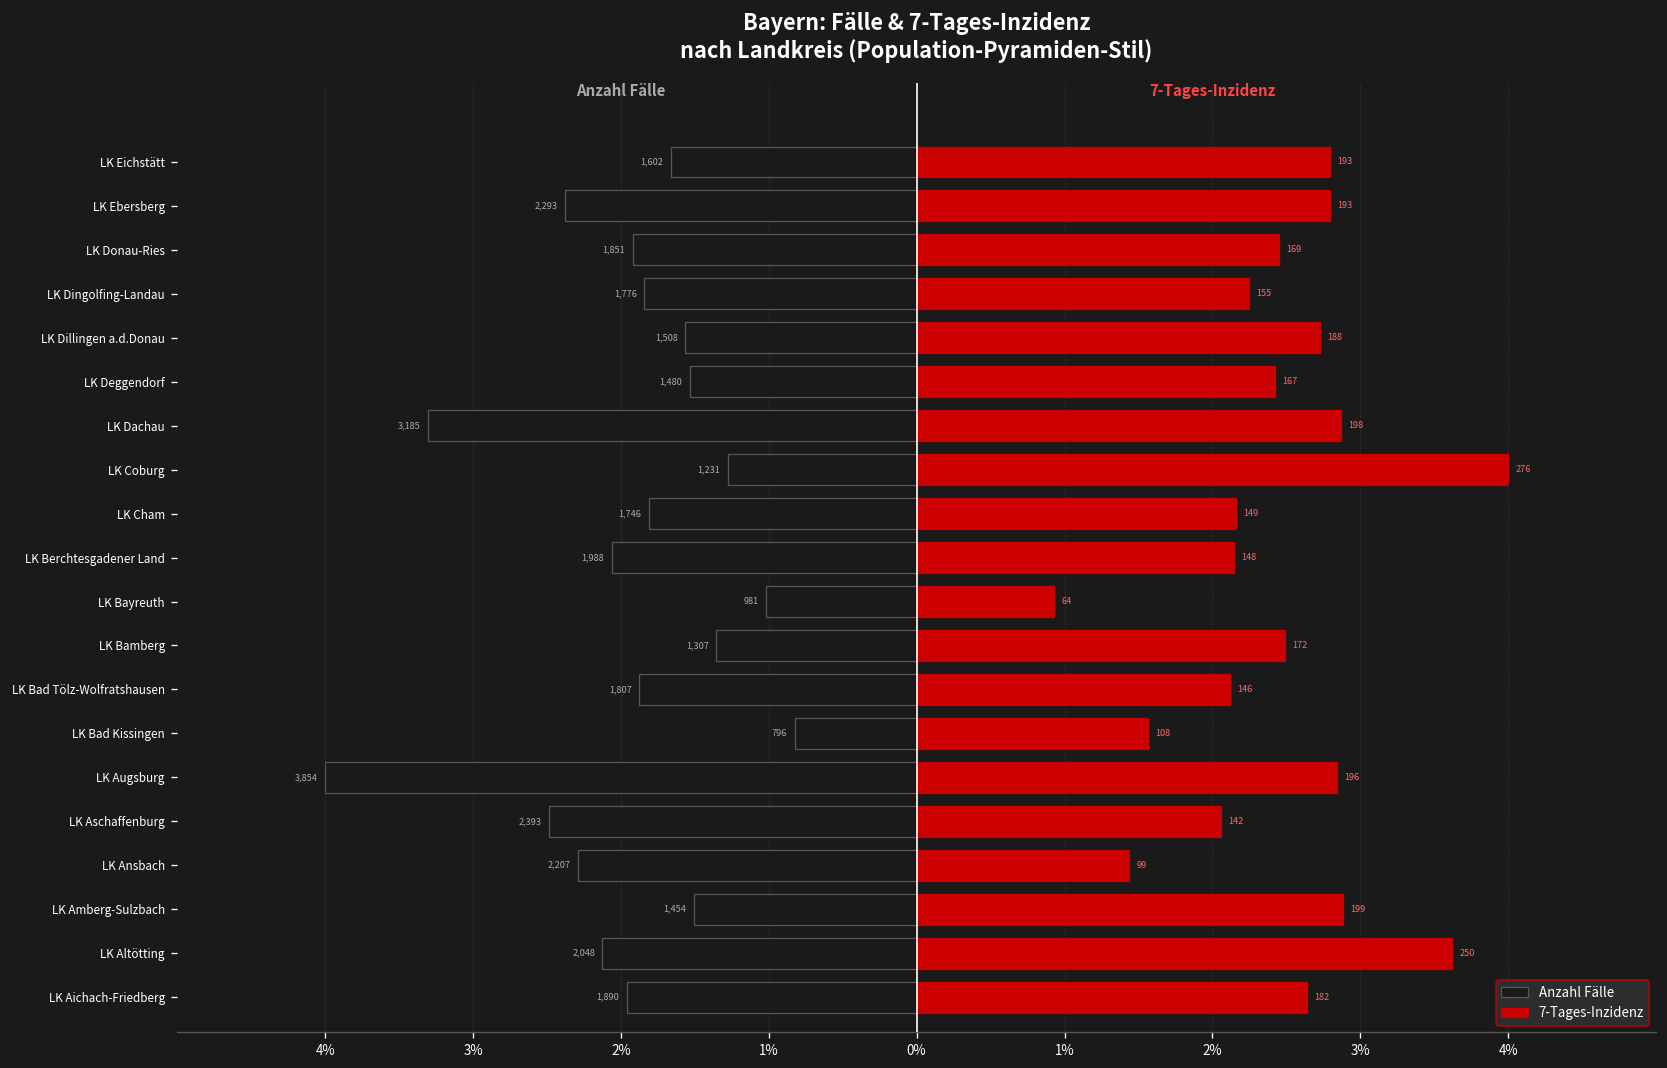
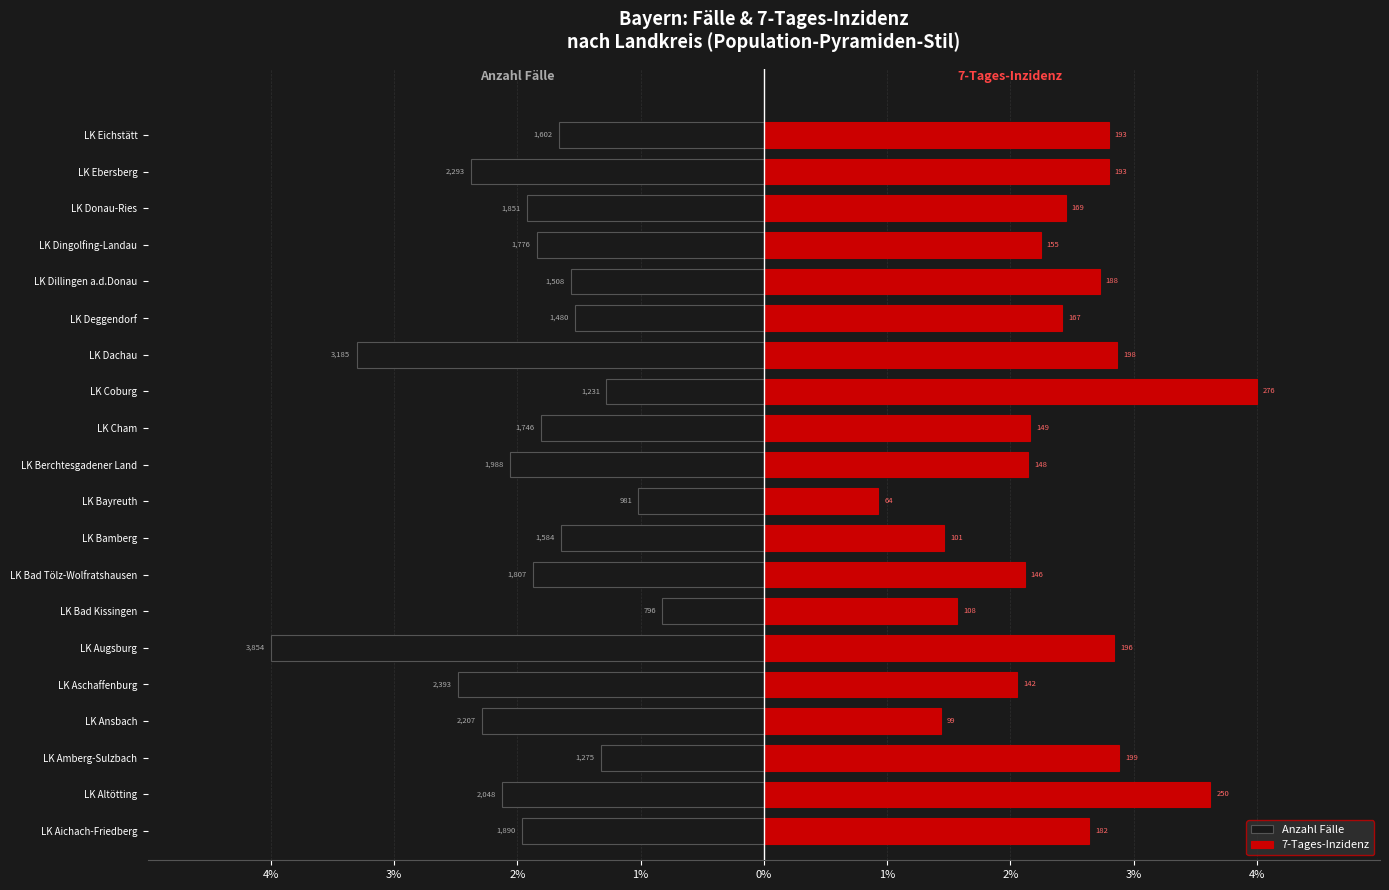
Anzahl Fälle, LK Bamberg: 1,307 -> 1,584
7-Tages-Inzidenz, LK Bamberg: 172 -> 101
Anzahl Fälle, LK Amberg-Sulzbach: 1,454 -> 1,275
